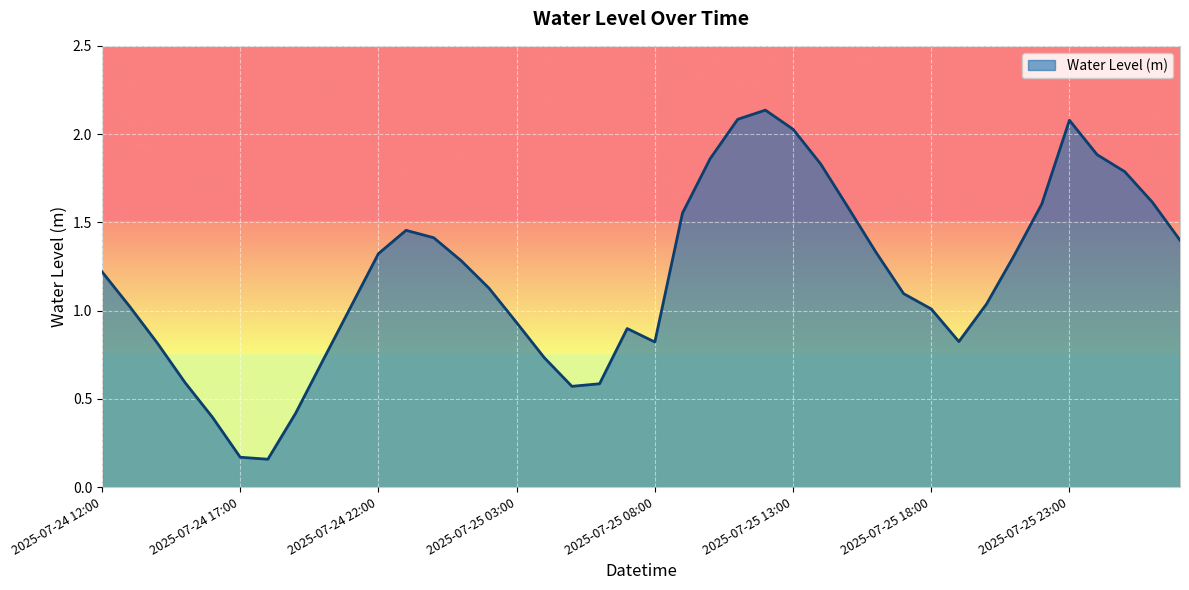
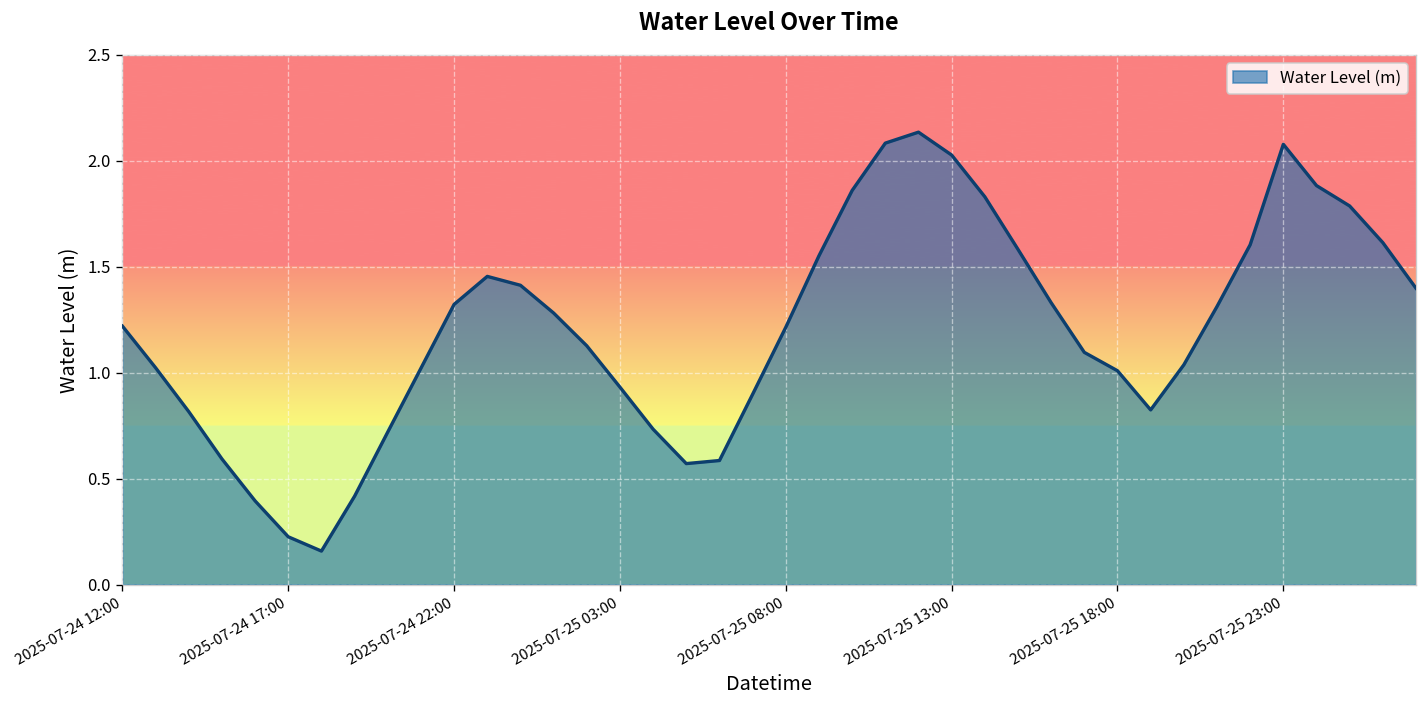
2025-07-24 17:00: 0.17 -> 0.23
2025-07-25 08:00: 0.82 -> 1.21
